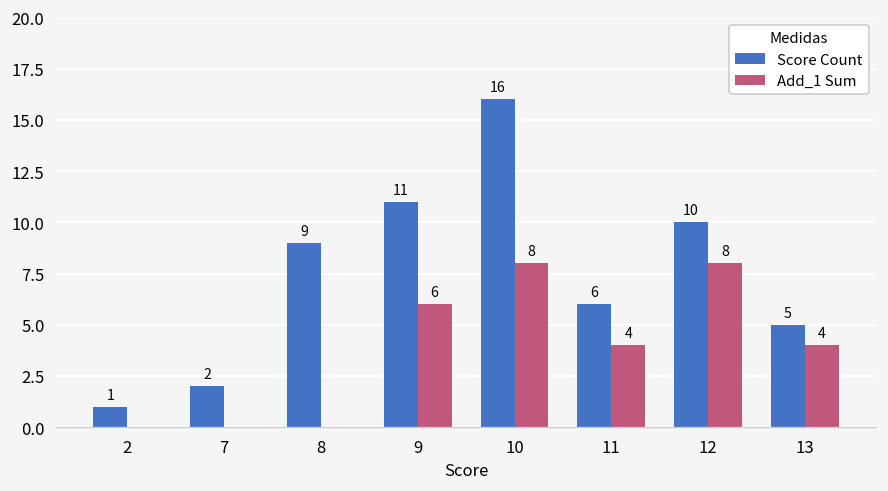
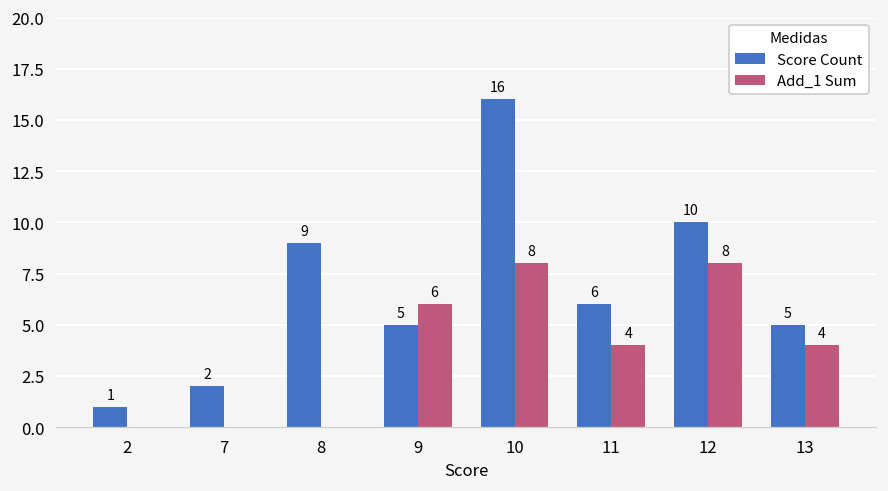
Score Count, 9: 11 -> 5
